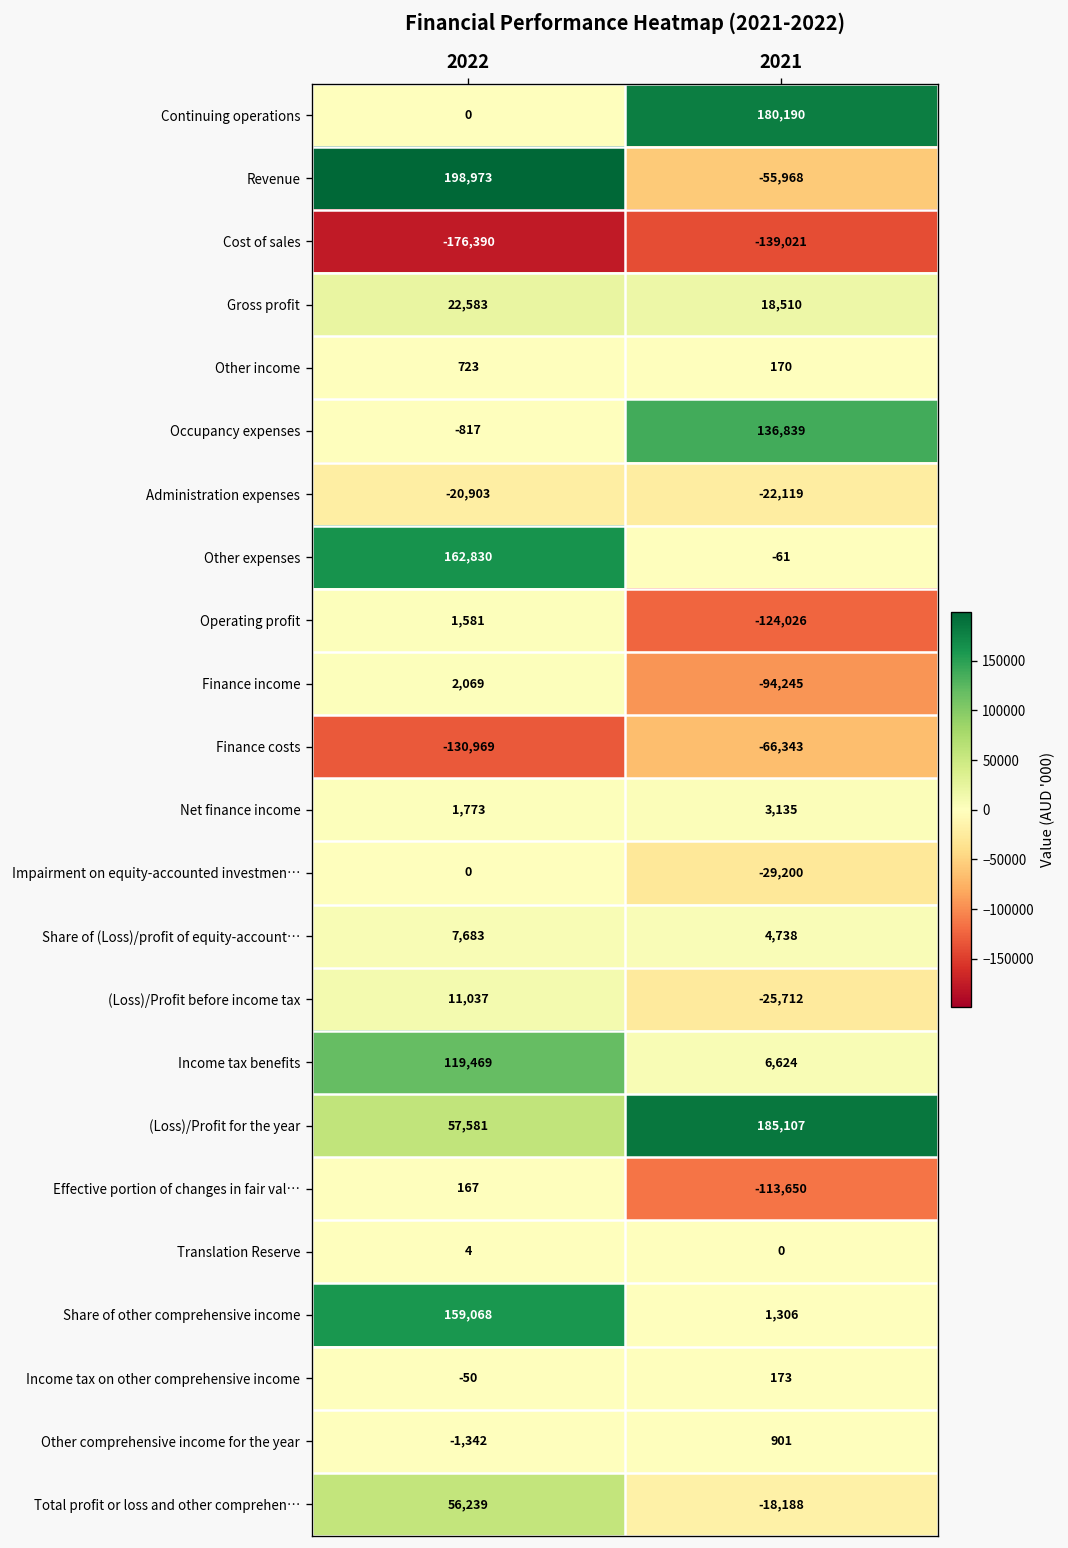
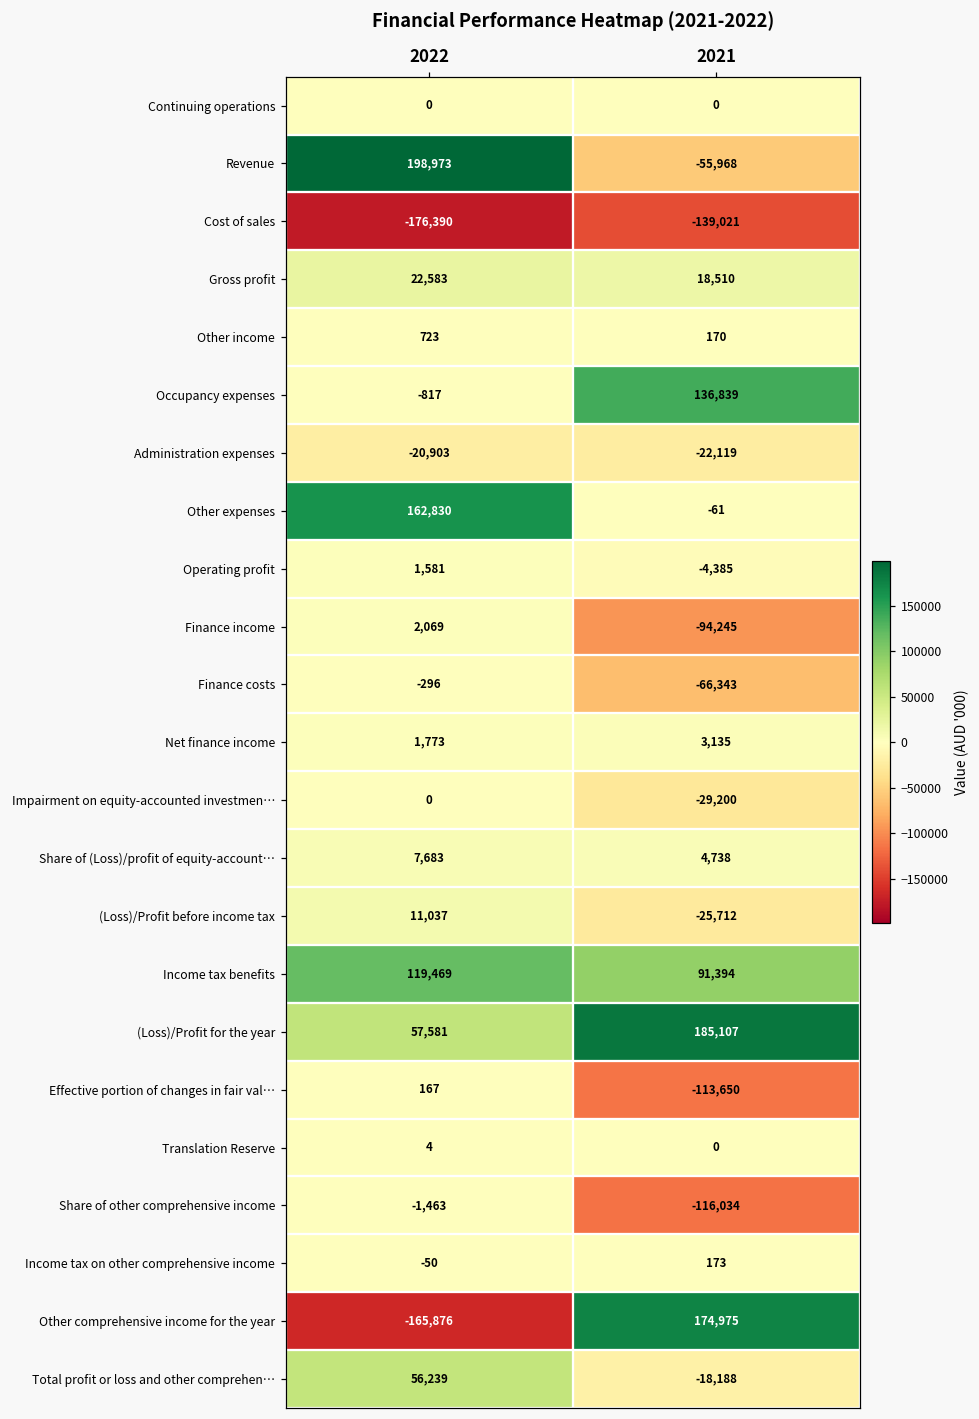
Continuing operations, 2021: 180,190 -> 0
Operating profit, 2021: -124,026 -> -4,385
Finance costs, 2022: -130,969 -> -296
Income tax benefits, 2021: 6,624 -> 91,394
Share of other comprehensive income, 2022: 159,068 -> -1,463
Share of other comprehensive income, 2021: 1,306 -> -116,034
Other comprehensive income for the year, 2022: -1,342 -> -165,876
Other comprehensive income for the year, 2021: 901 -> 174,975
